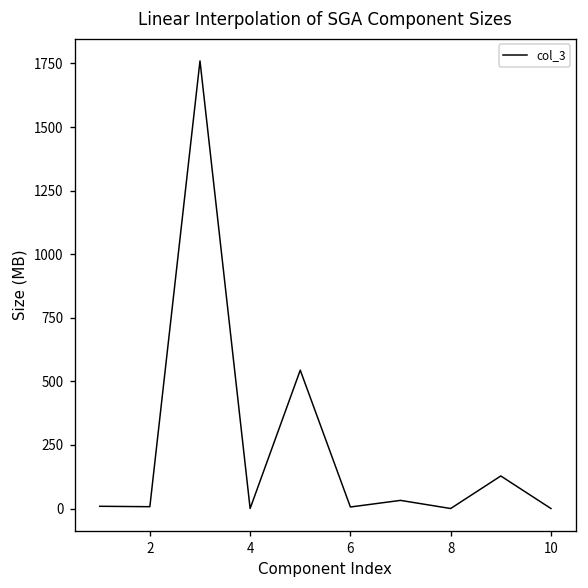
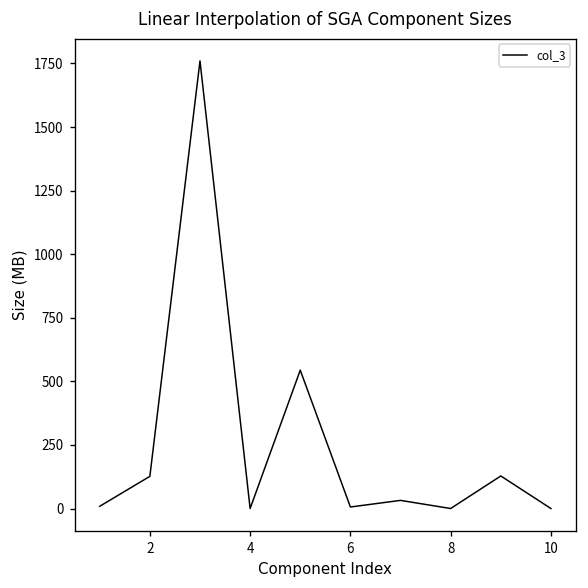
2: 10 -> 130
